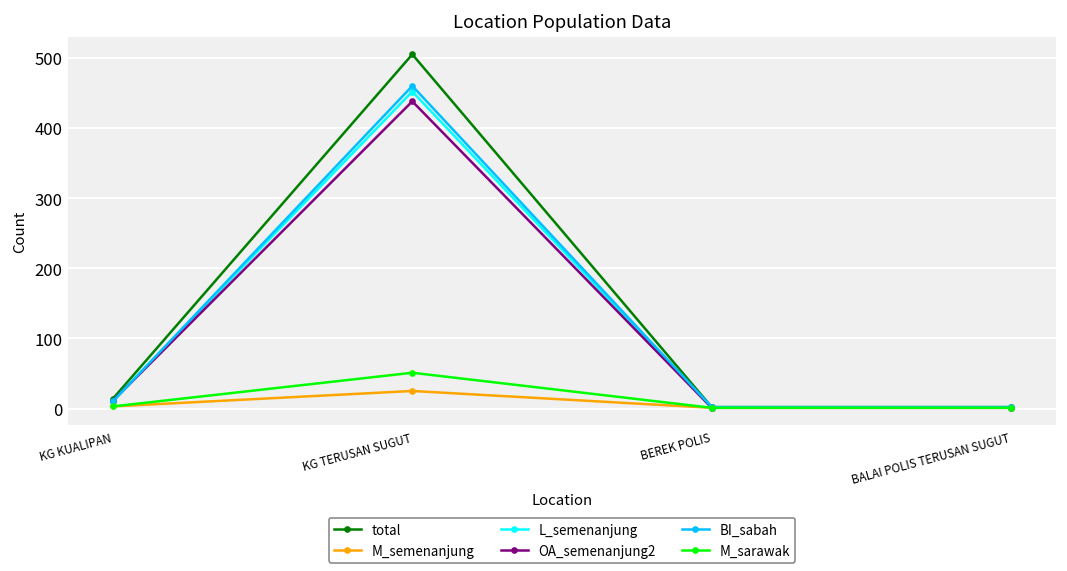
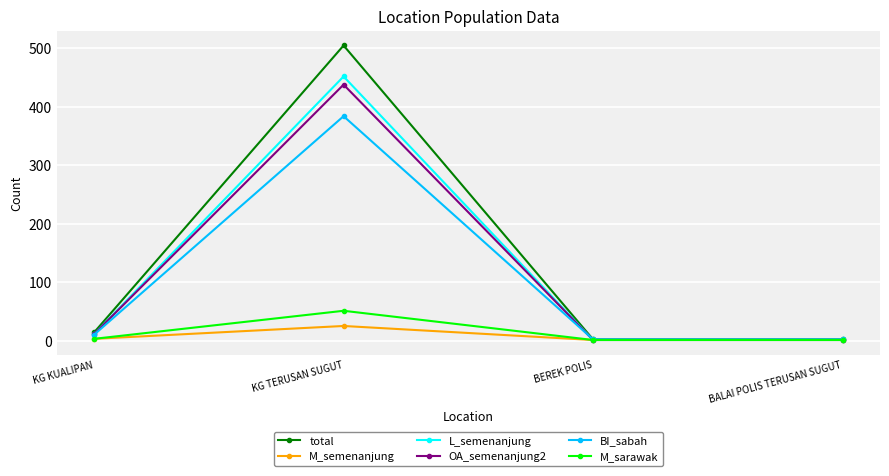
BI_sabah, KG TERUSAN SUGUT: 460 -> 380
